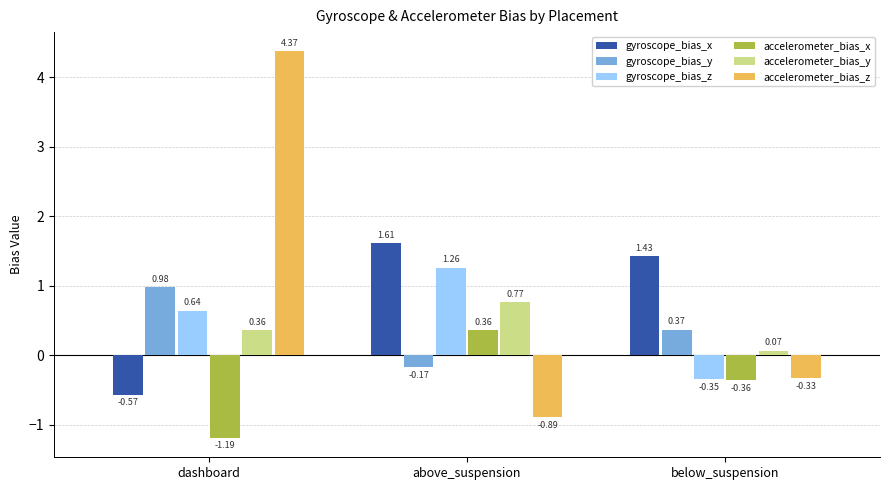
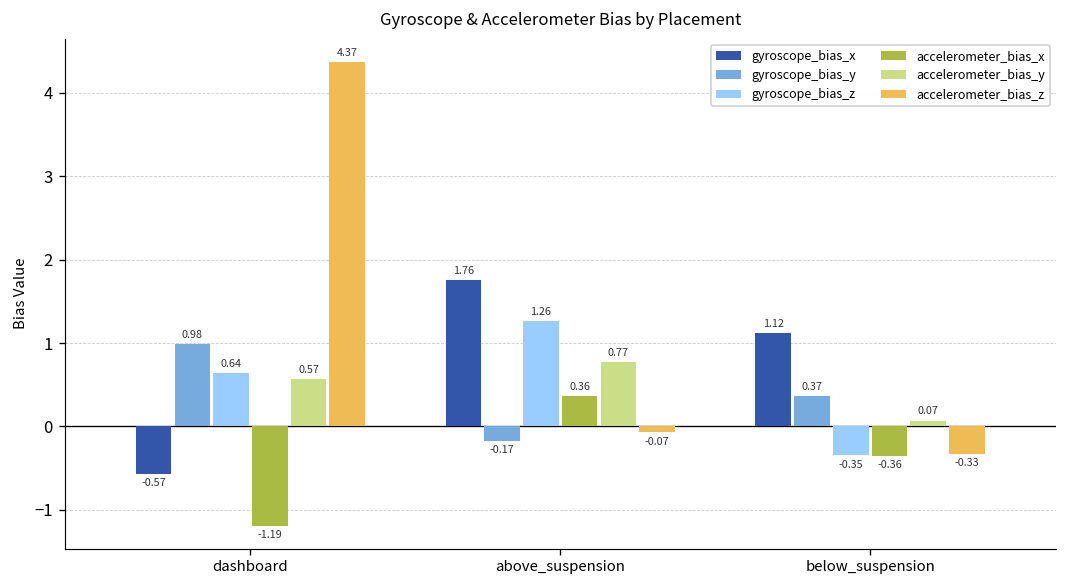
accelerometer_bias_y, dashboard: 0.36 -> 0.57
gyroscope_bias_x, above_suspension: 1.61 -> 1.76
accelerometer_bias_z, above_suspension: -0.89 -> -0.07
gyroscope_bias_x, below_suspension: 1.43 -> 1.12
